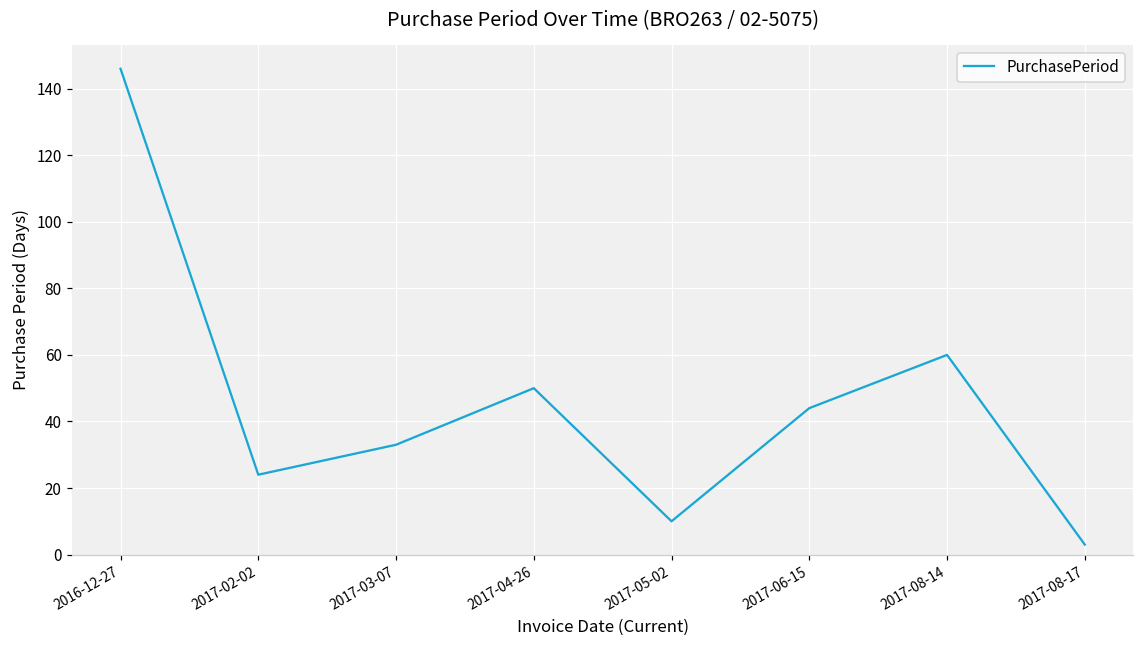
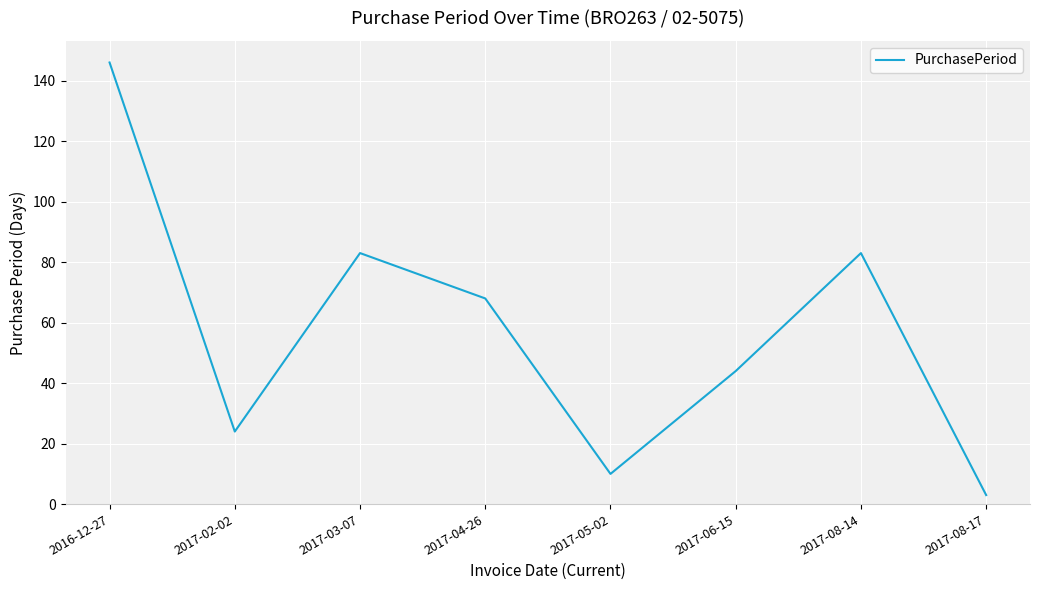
2017-03-07: 33 -> 83
2017-04-26: 50 -> 68
2017-08-14: 60 -> 83
